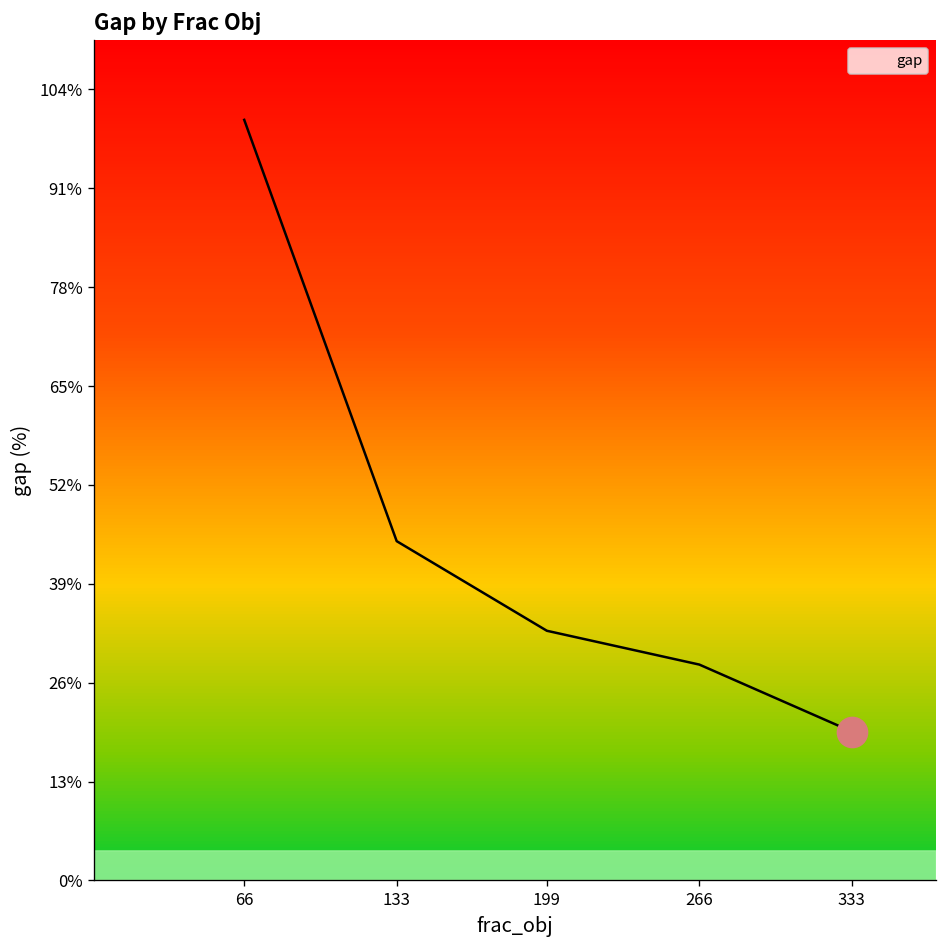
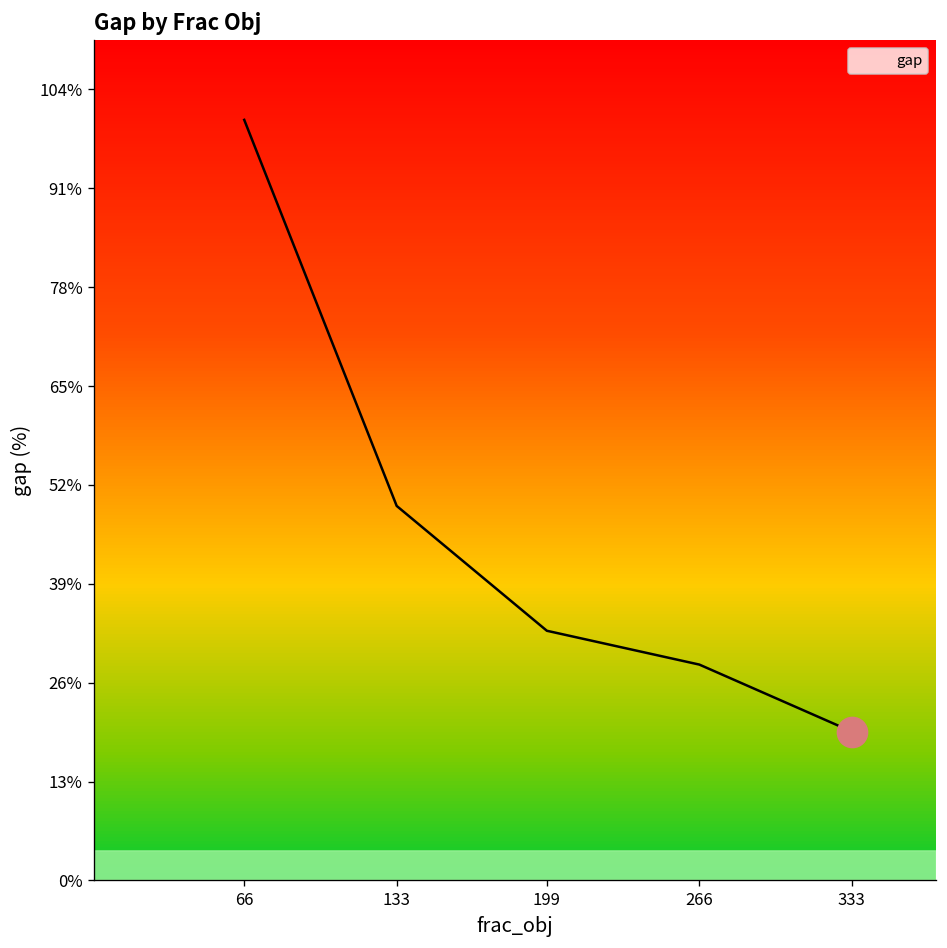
gap, 133: 45% -> 49%
